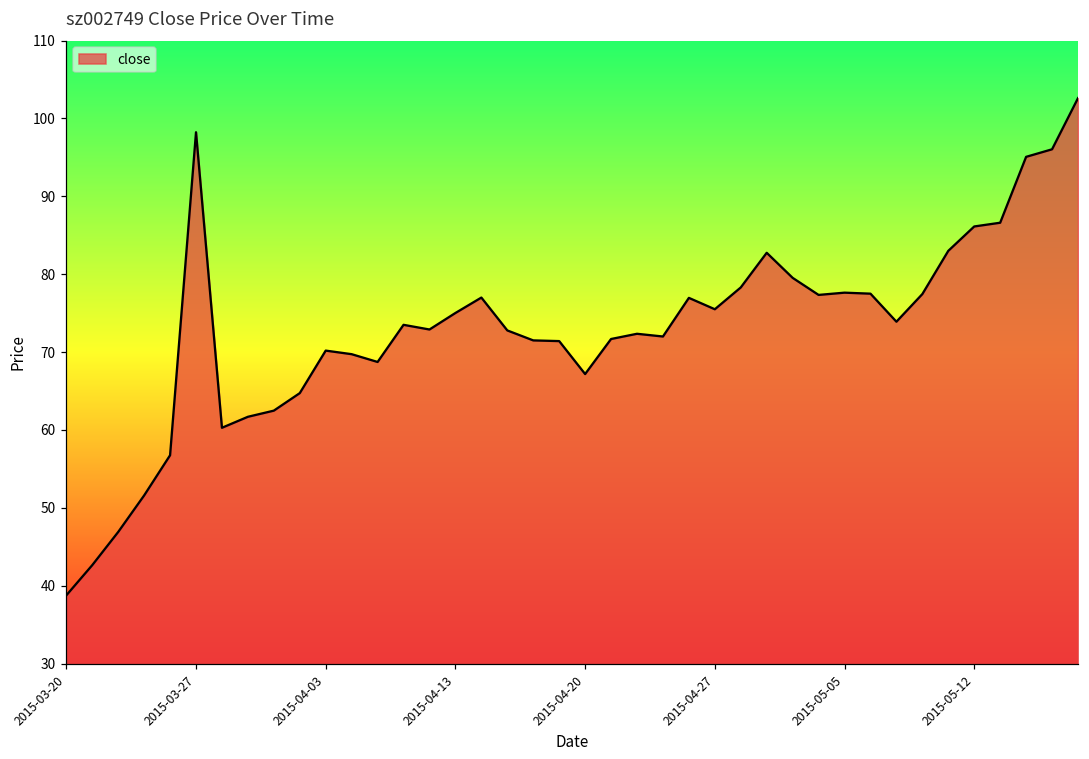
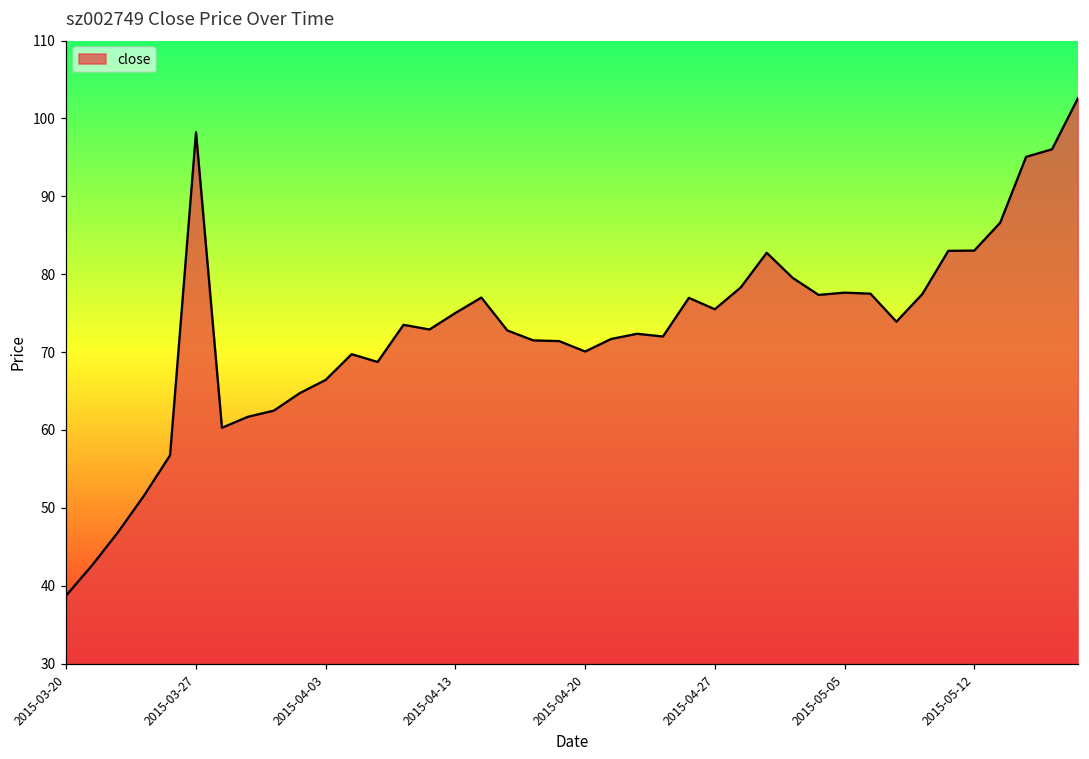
2015-04-03: 70 -> 66
2015-04-20: 67 -> 70
2015-05-12: 86 -> 83
